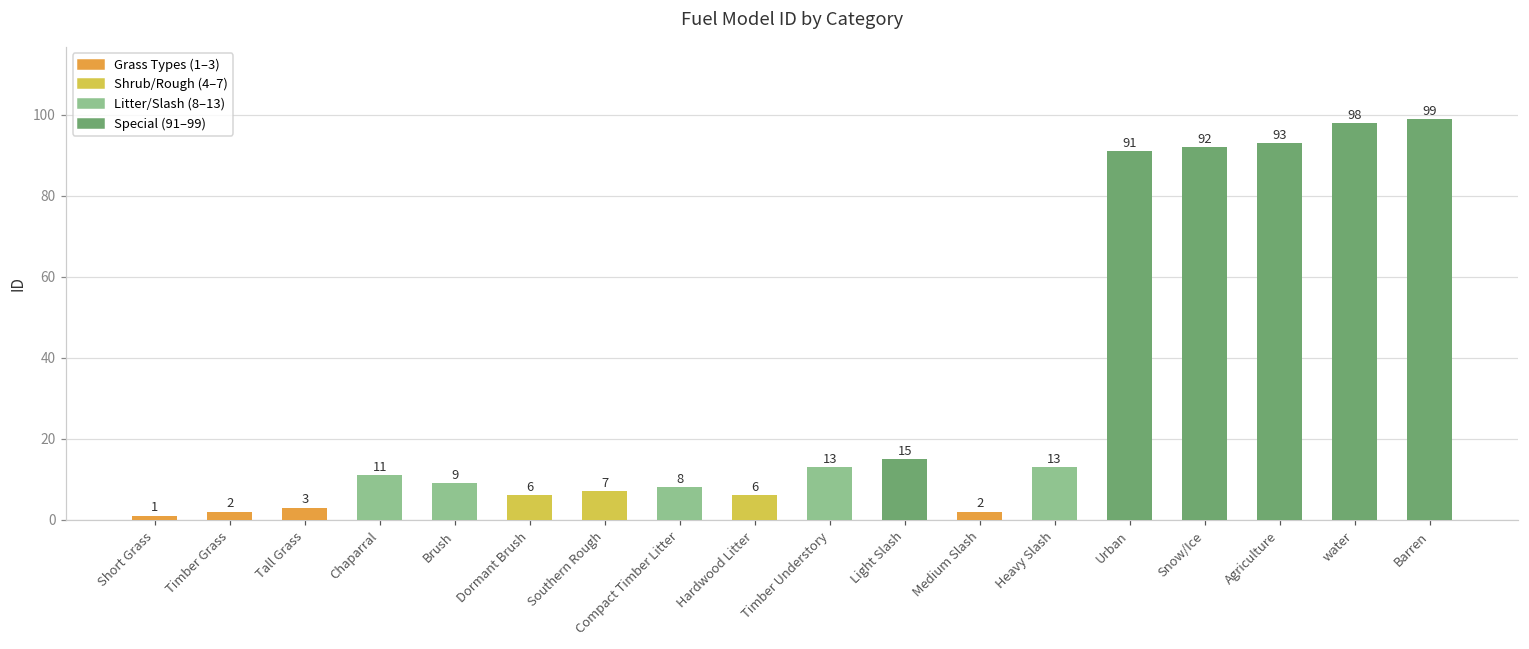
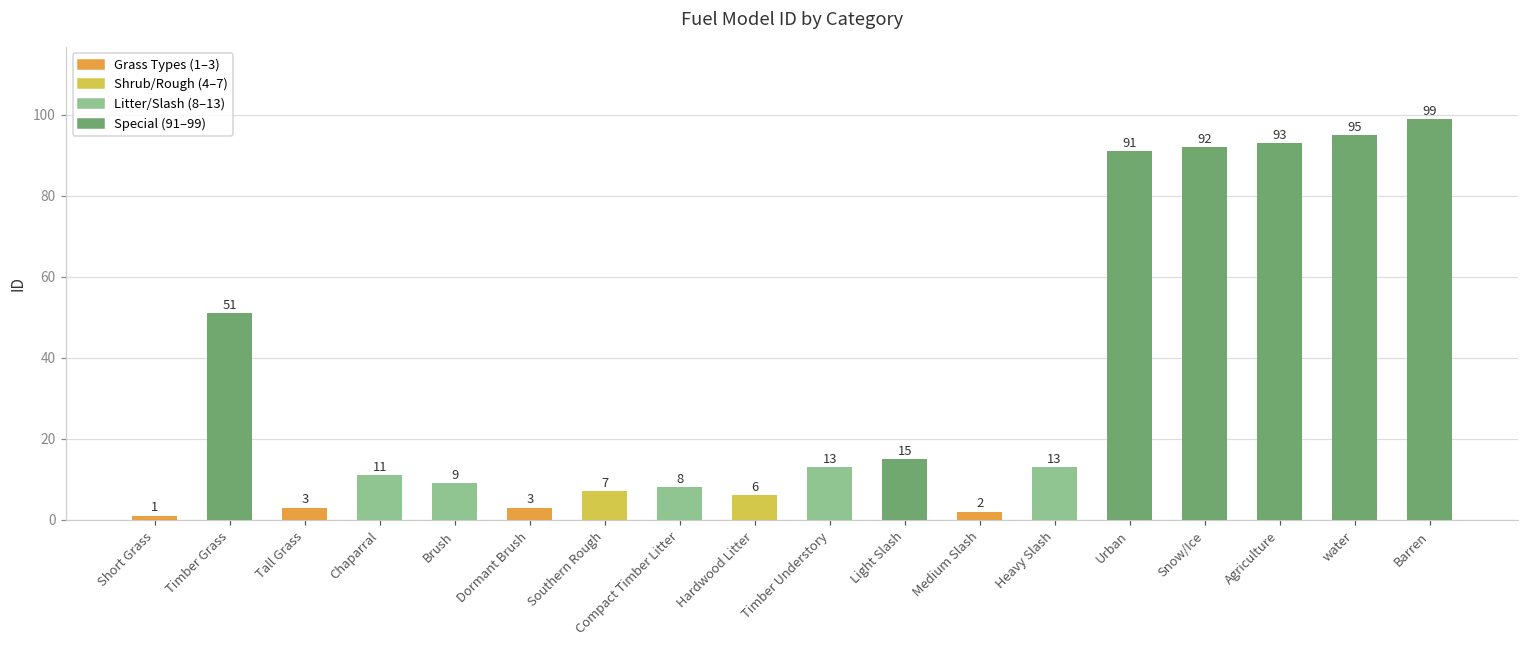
Timber Grass: 2 -> 51
Dormant Brush: 6 -> 3
water: 98 -> 95
